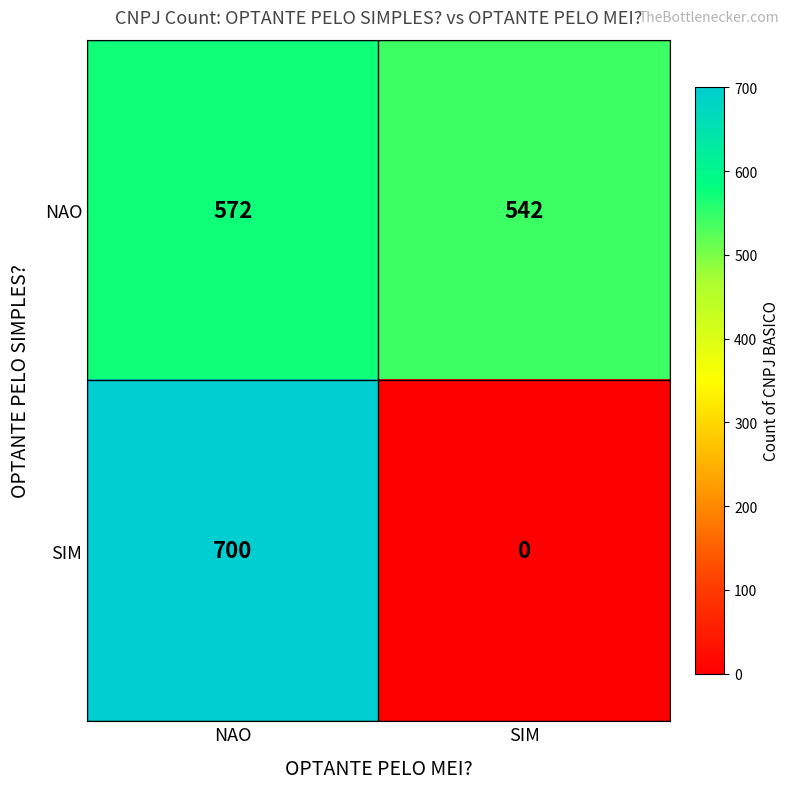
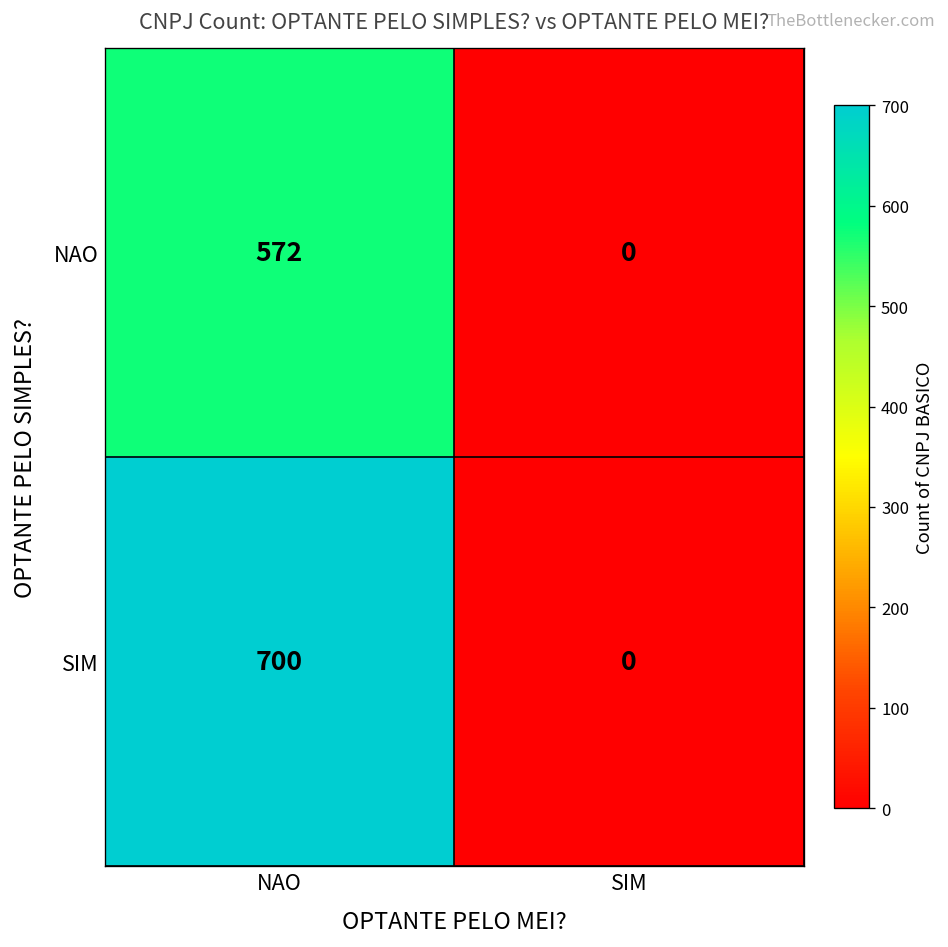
NAO, SIM: 542 -> 0
